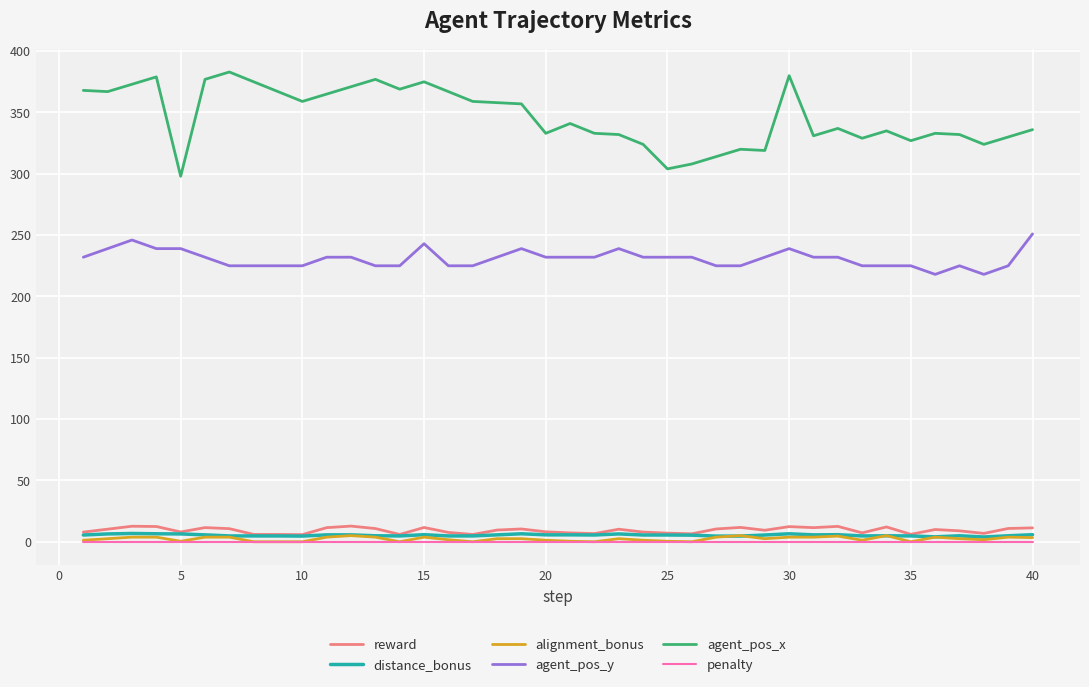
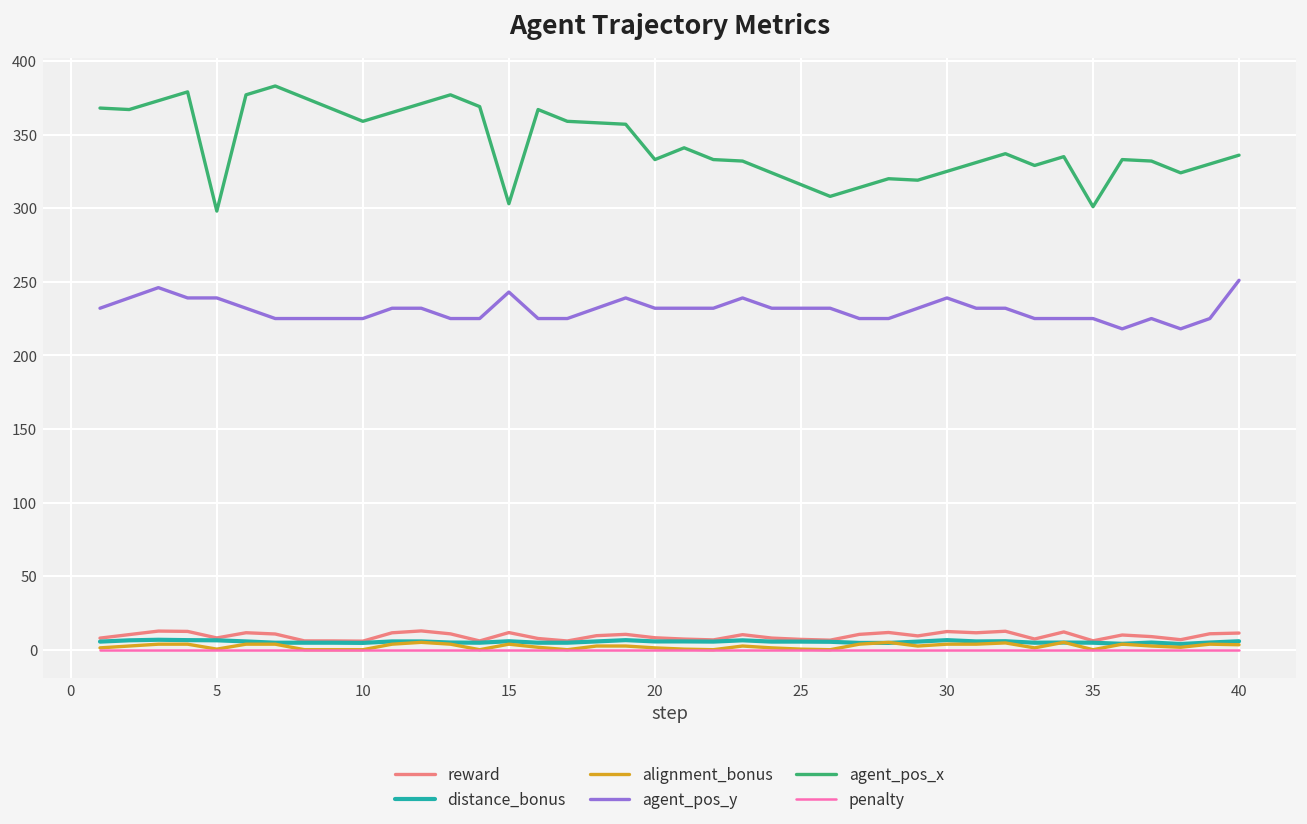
agent_pos_x, 15: 375 -> 303
agent_pos_x, 25: 304 -> 316
agent_pos_x, 30: 380 -> 325
agent_pos_x, 35: 327 -> 301
